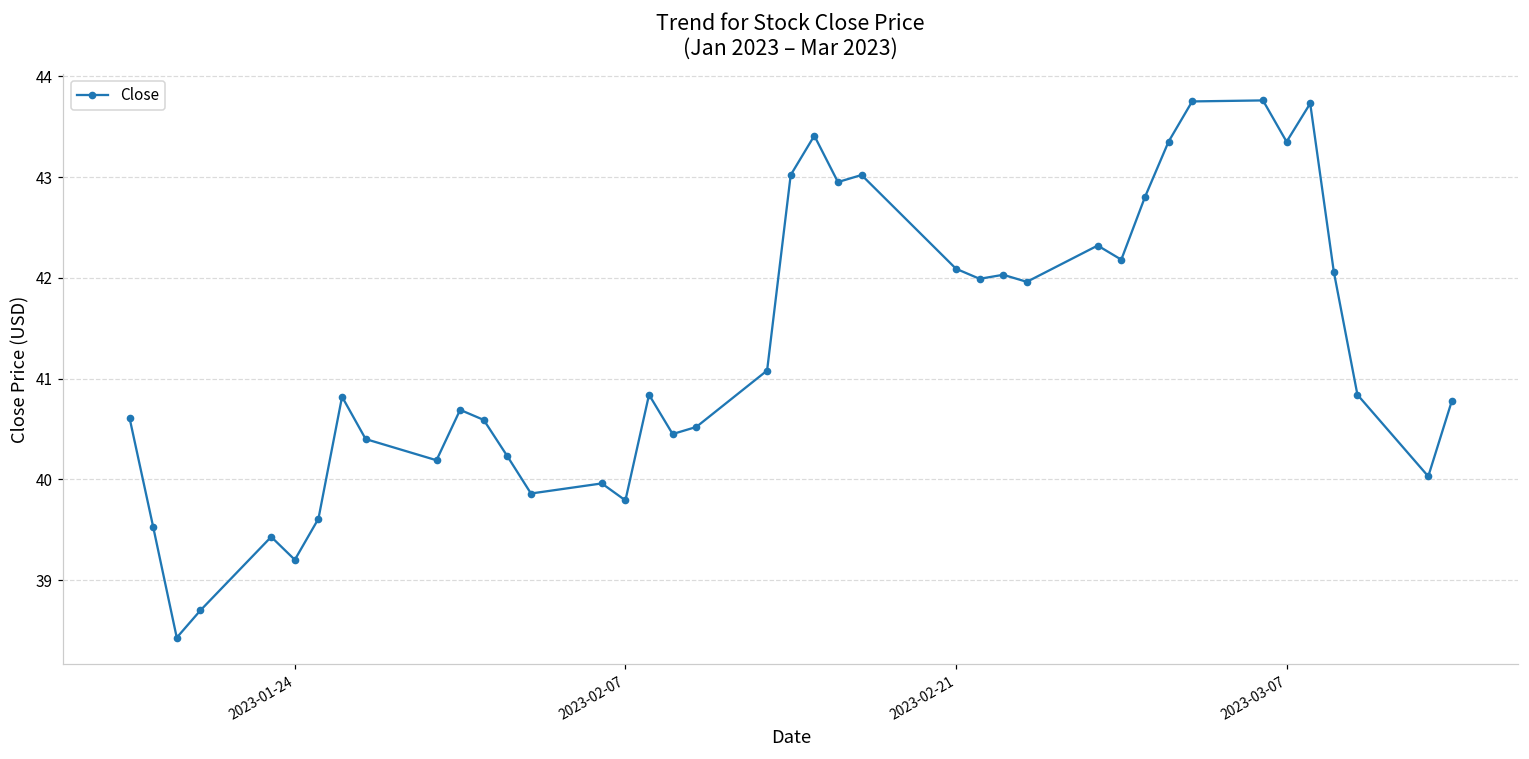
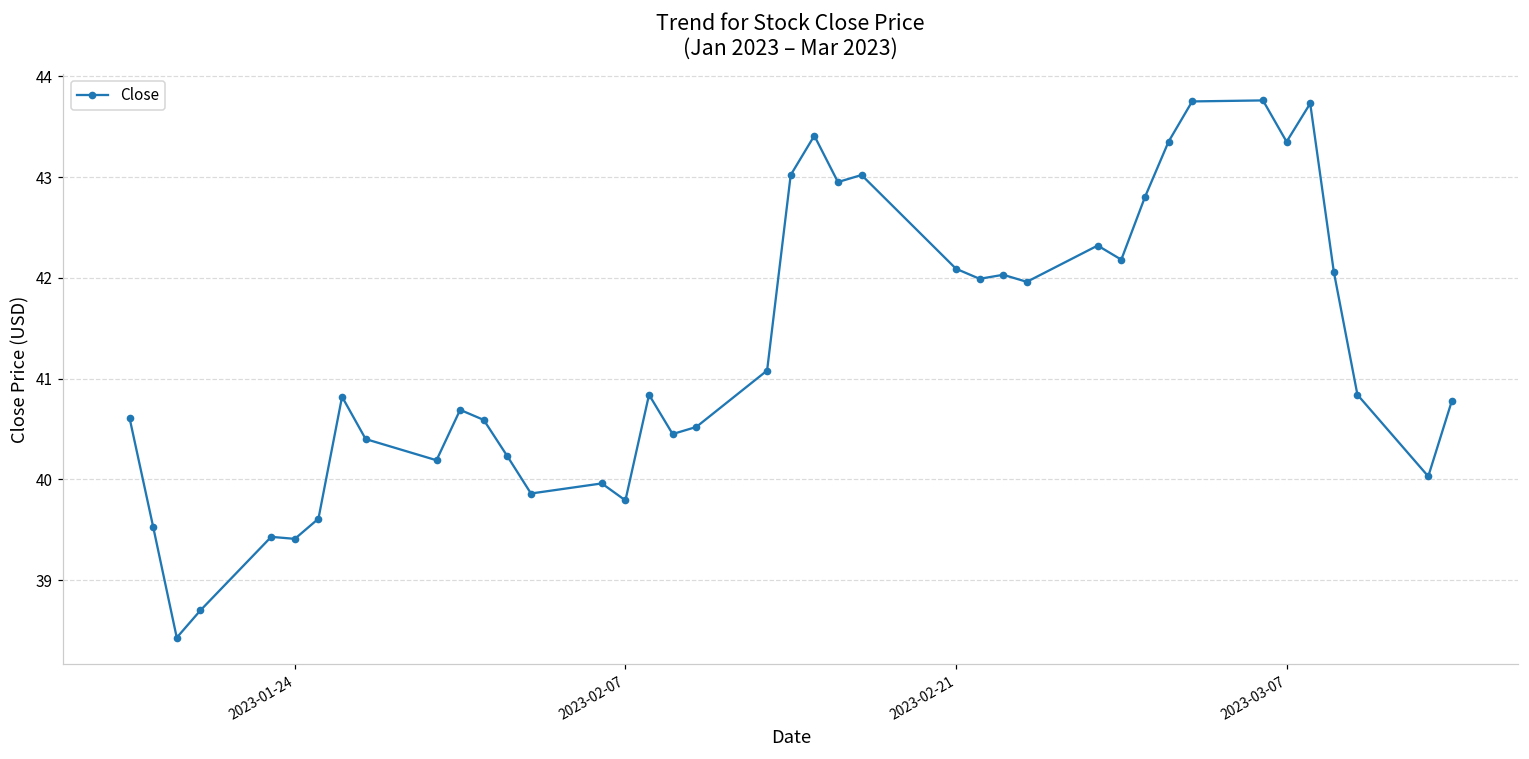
2023-01-24: 39.2 -> 39.4
